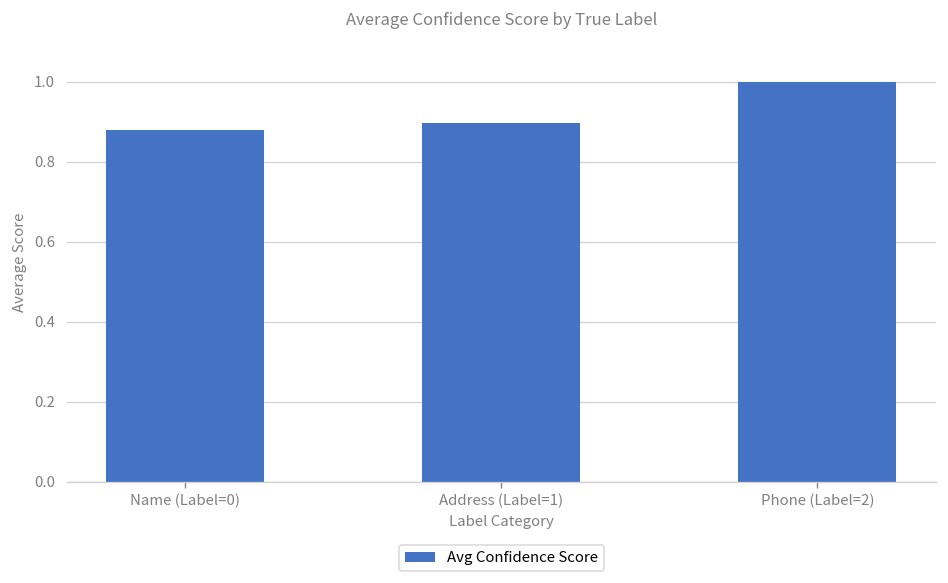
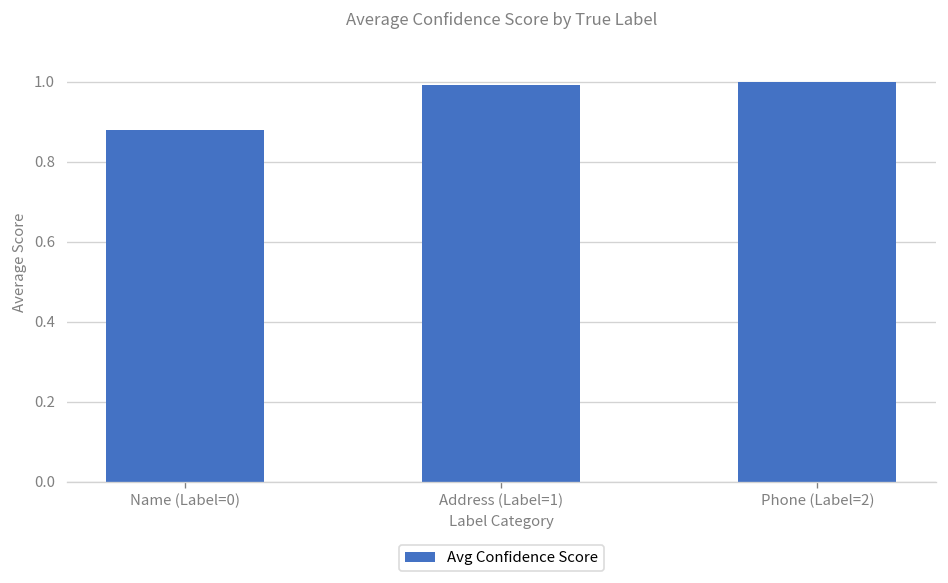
Address (Label=1): 0.90 -> 0.99
